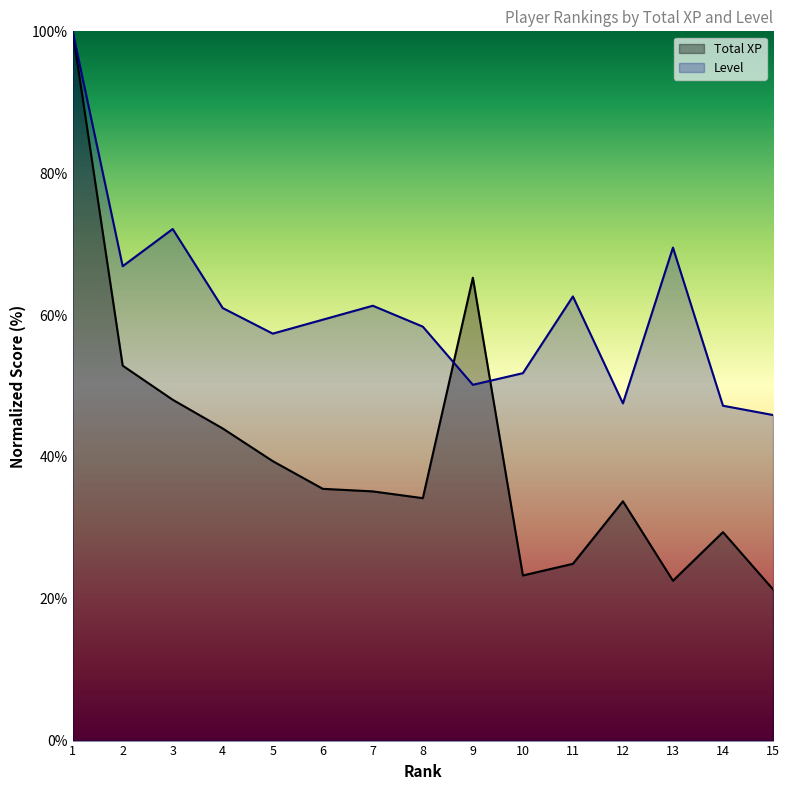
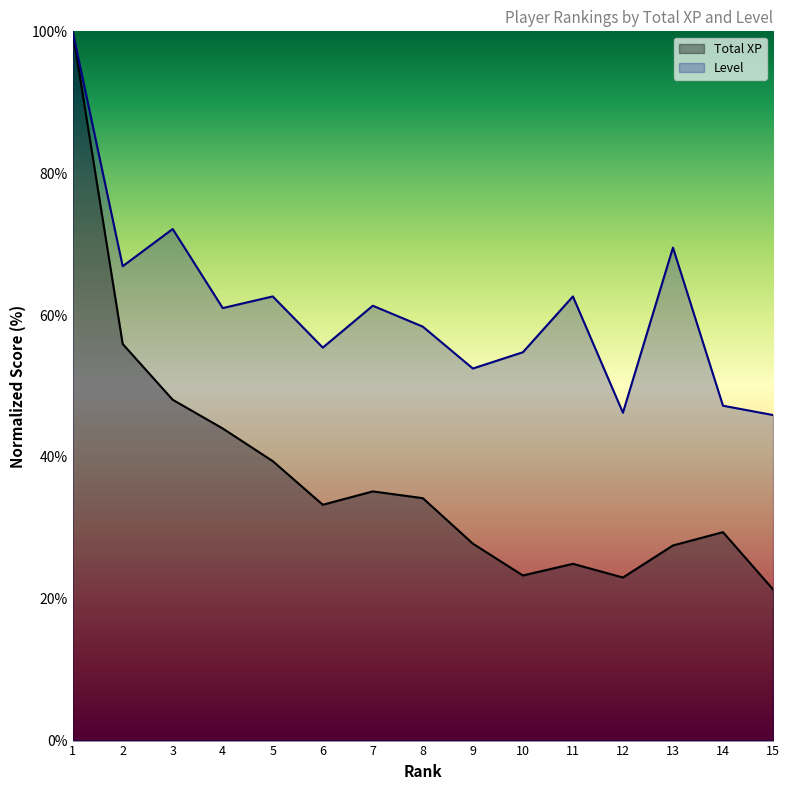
Total XP, 2: 53% -> 56%
Level, 5: 57% -> 63%
Total XP, 6: 35% -> 33%
Level, 6: 59% -> 55%
Total XP, 9: 65% -> 28%
Level, 9: 50% -> 52%
Level, 10: 52% -> 55%
Total XP, 12: 34% -> 23%
Level, 12: 48% -> 46%
Total XP, 13: 23% -> 28%
